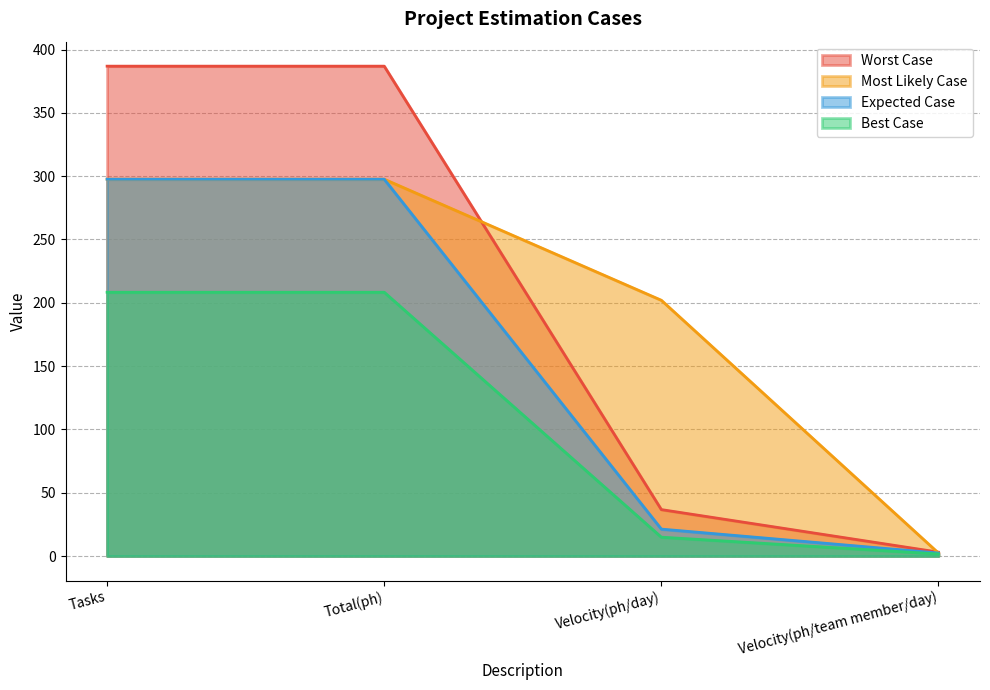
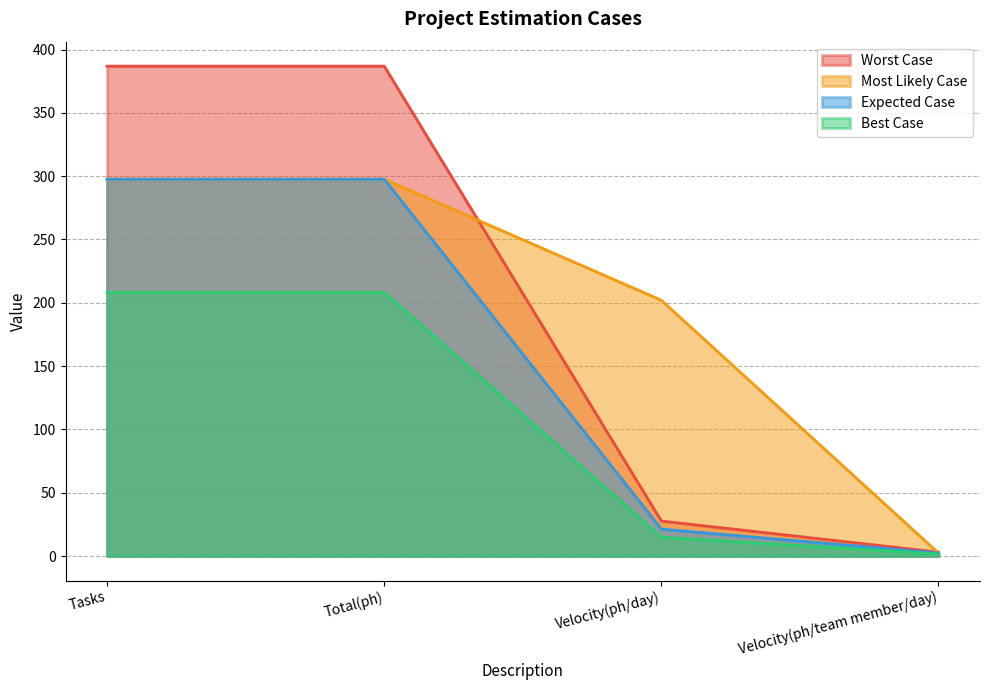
Worst Case, Velocity(ph/day): 37 -> 28
